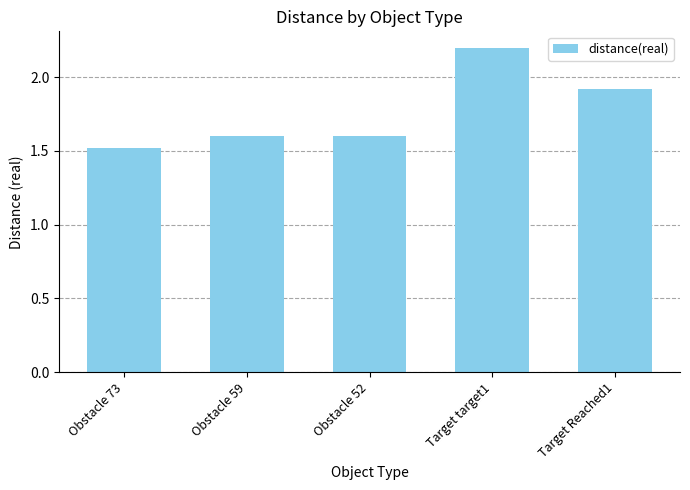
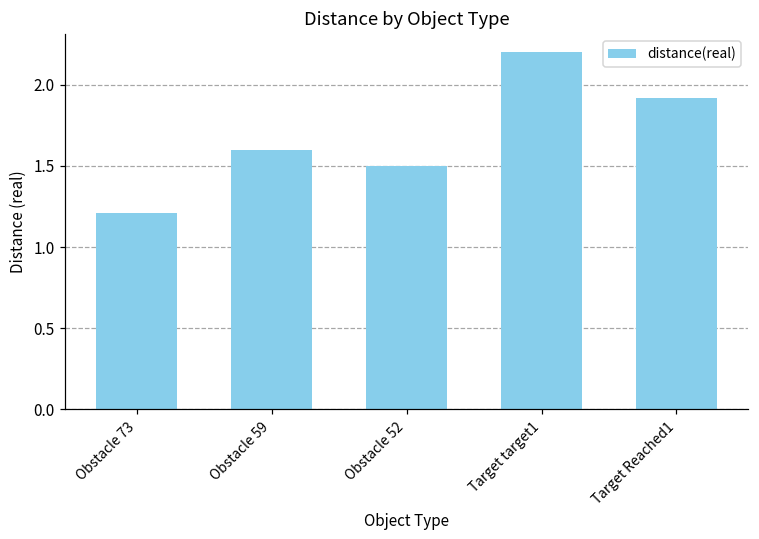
Obstacle 73: 1.52 -> 1.21
Obstacle 52: 1.6 -> 1.5
